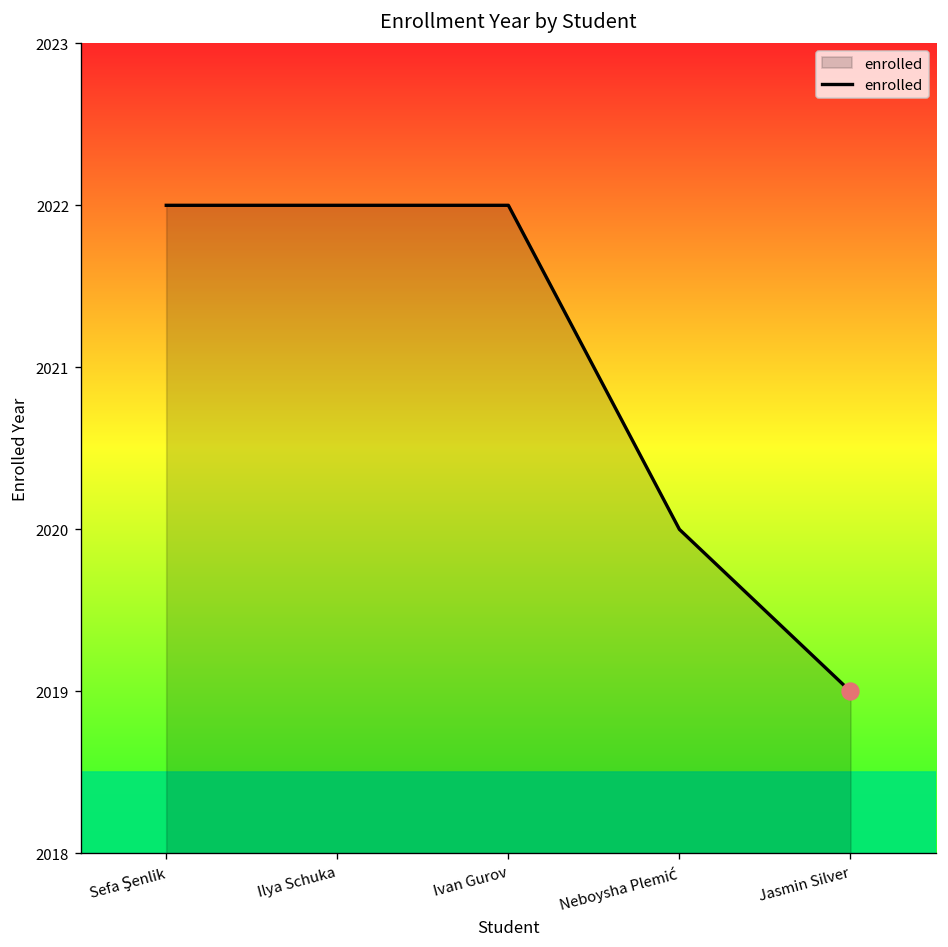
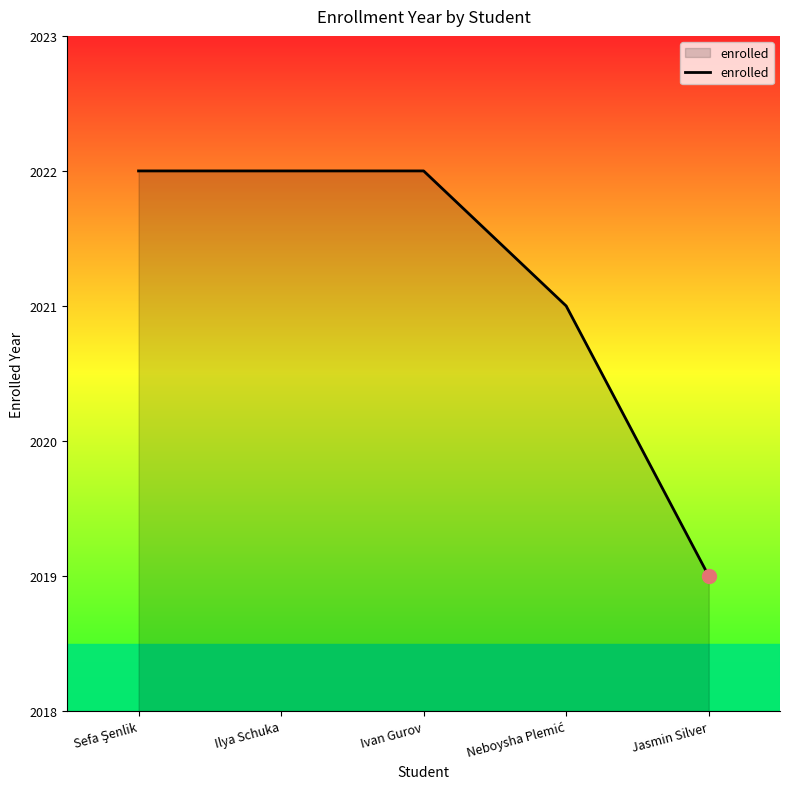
enrolled, Neboysha Plemić: 2020 -> 2021
